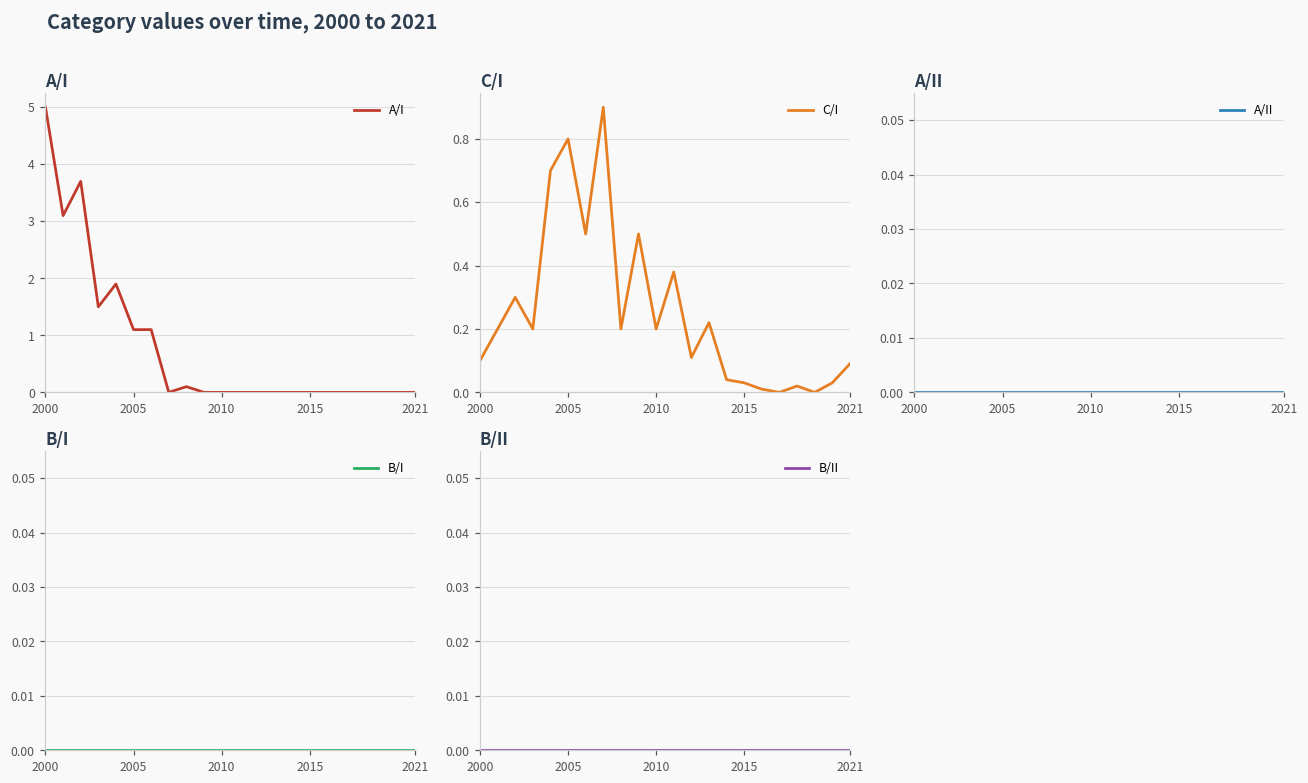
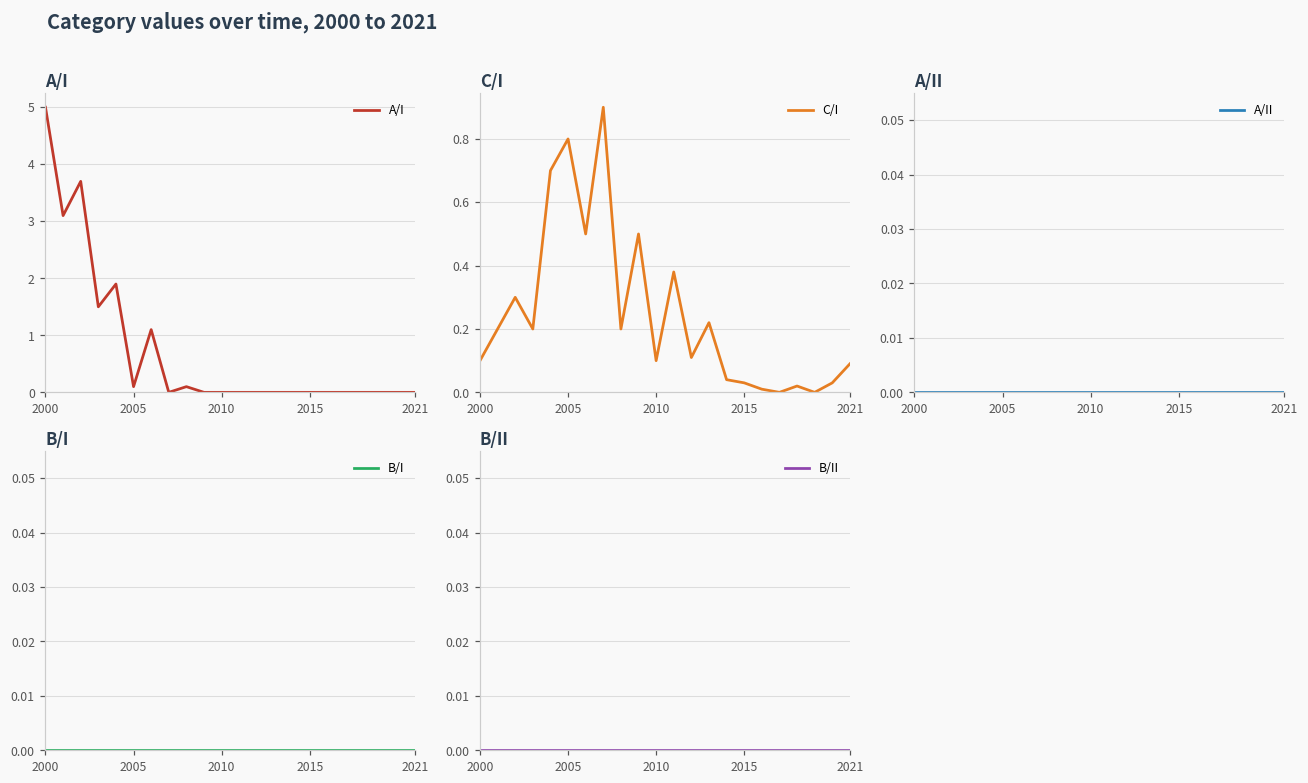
A/I, 2005: 1.1 -> 0.1
C/I, 2010: 0.2 -> 0.1
